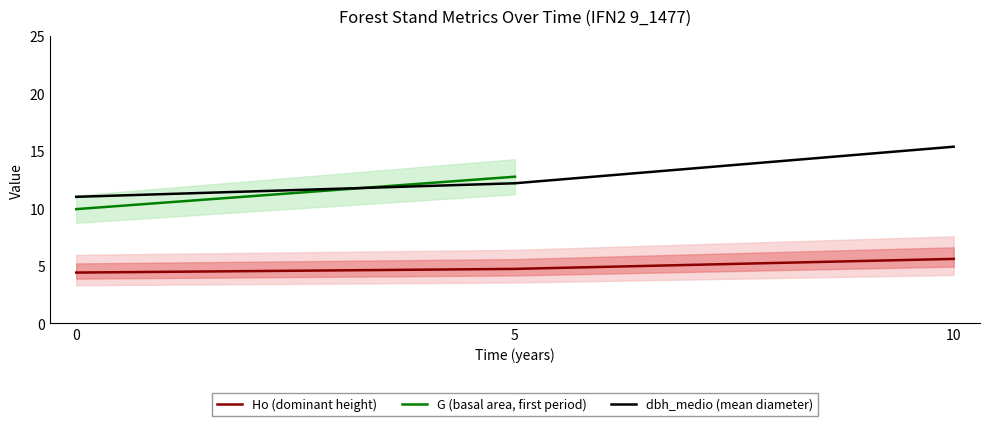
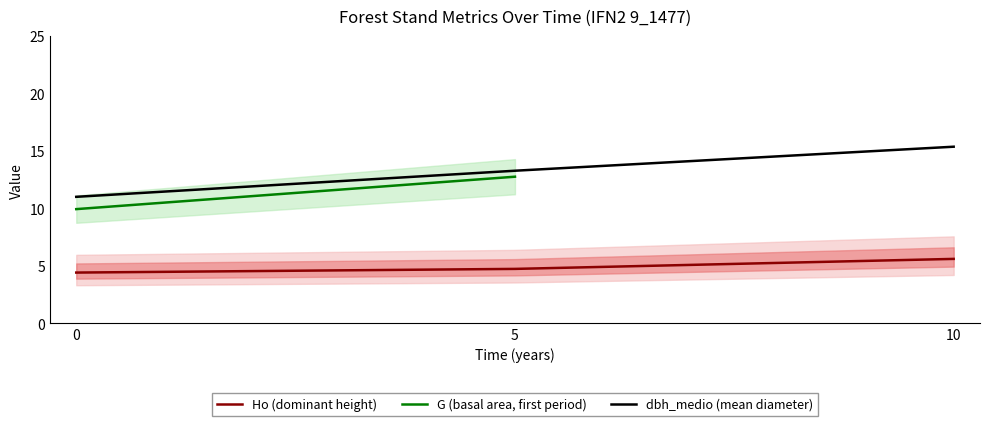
dbh_medio (mean diameter), 5: 12.2 -> 13.3
